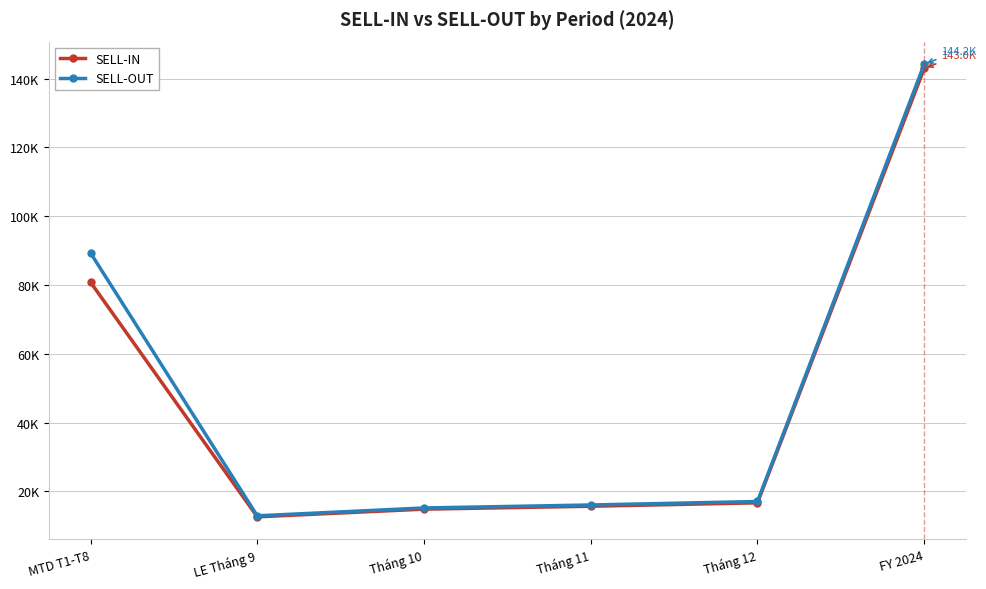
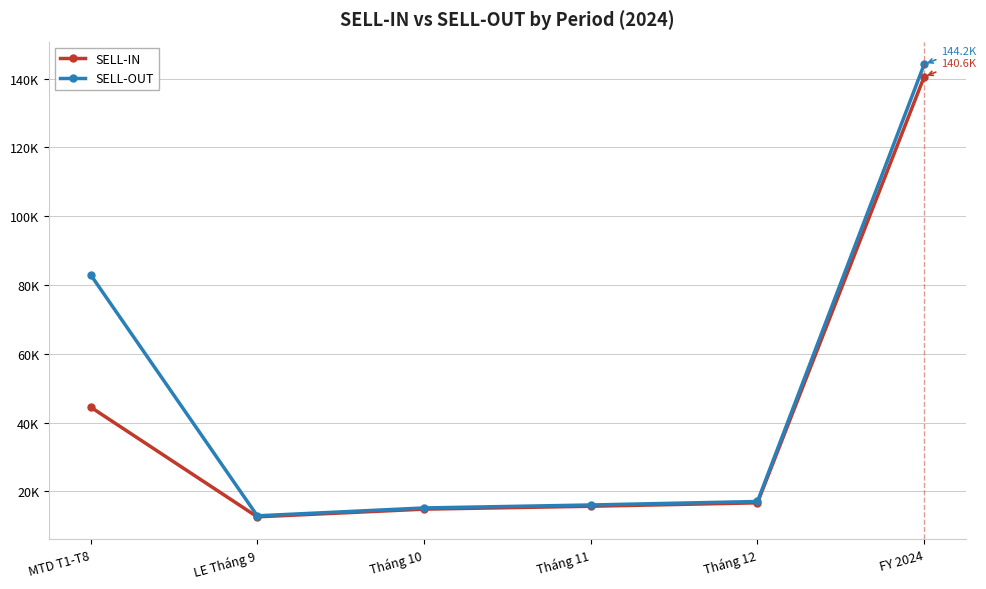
SELL-IN, MTD T1-T8: 81000 -> 45000
SELL-OUT, MTD T1-T8: 89000 -> 83000
SELL-IN, FY 2024: 143.0K -> 140.6K
